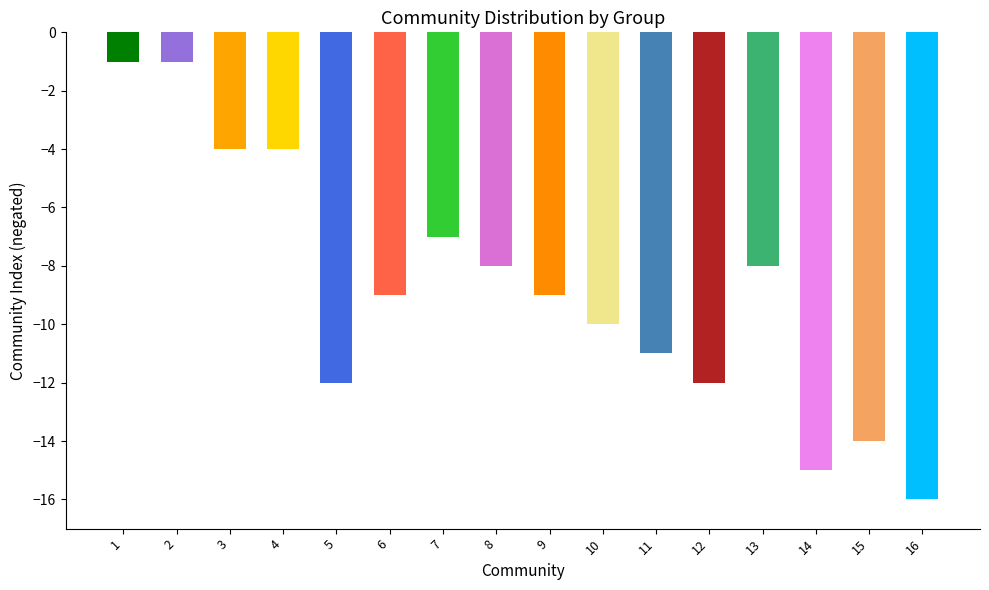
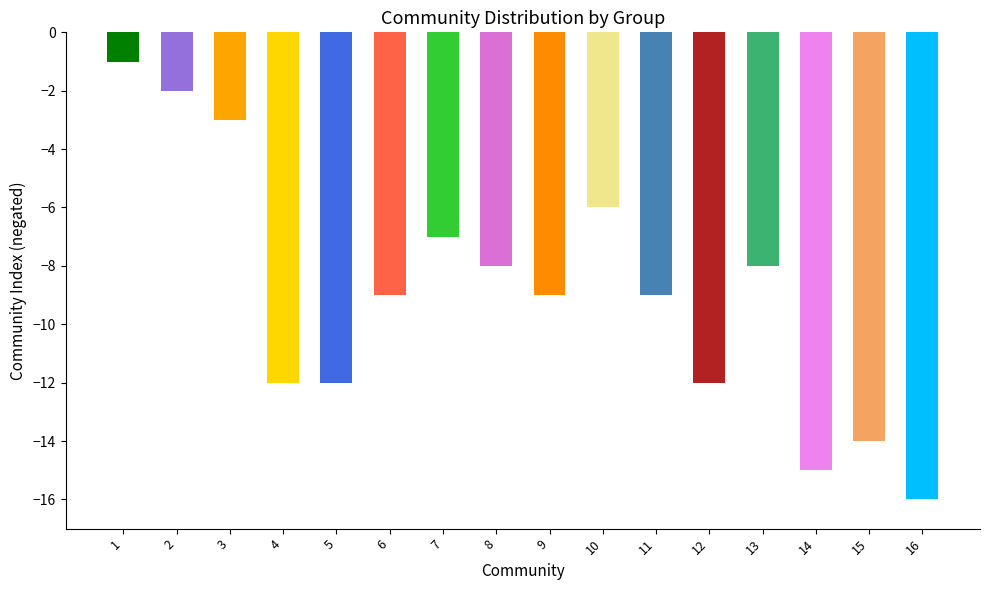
2: -1.0 -> -2.0
3: -4.0 -> -3.0
4: -4.0 -> -12.0
10: -10.0 -> -6.0
11: -11.0 -> -9.0
